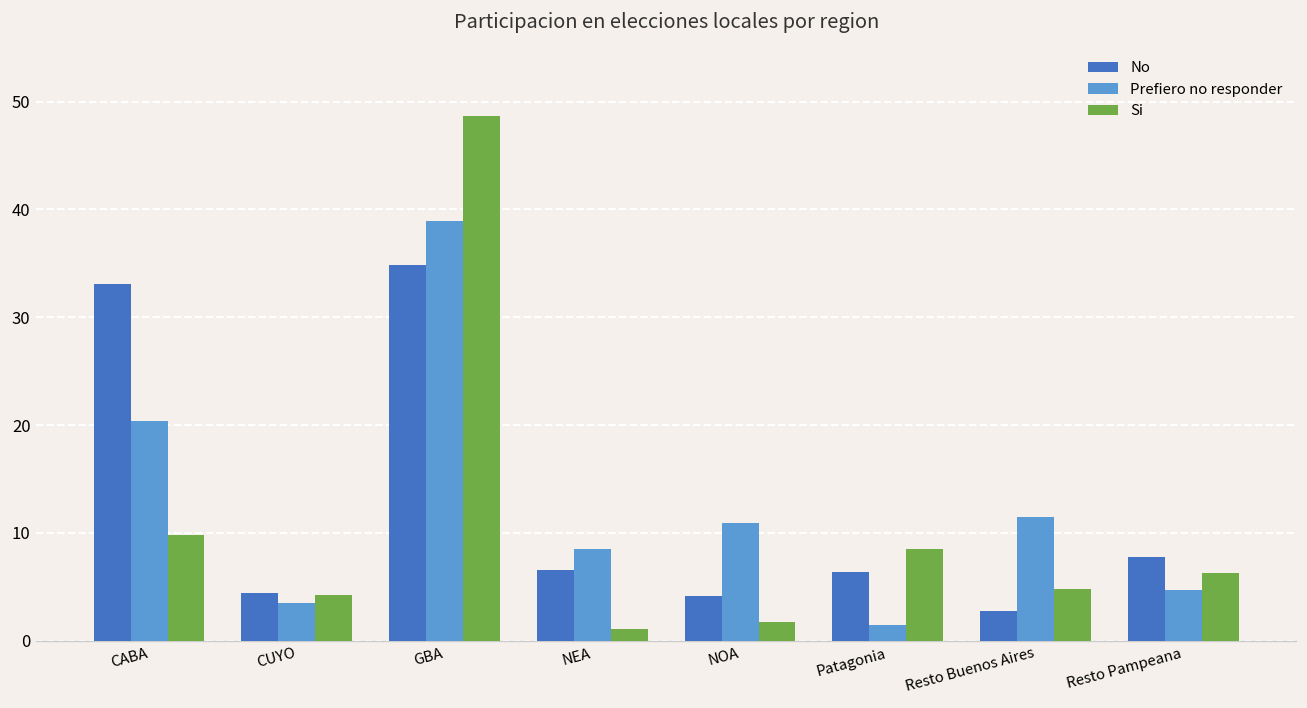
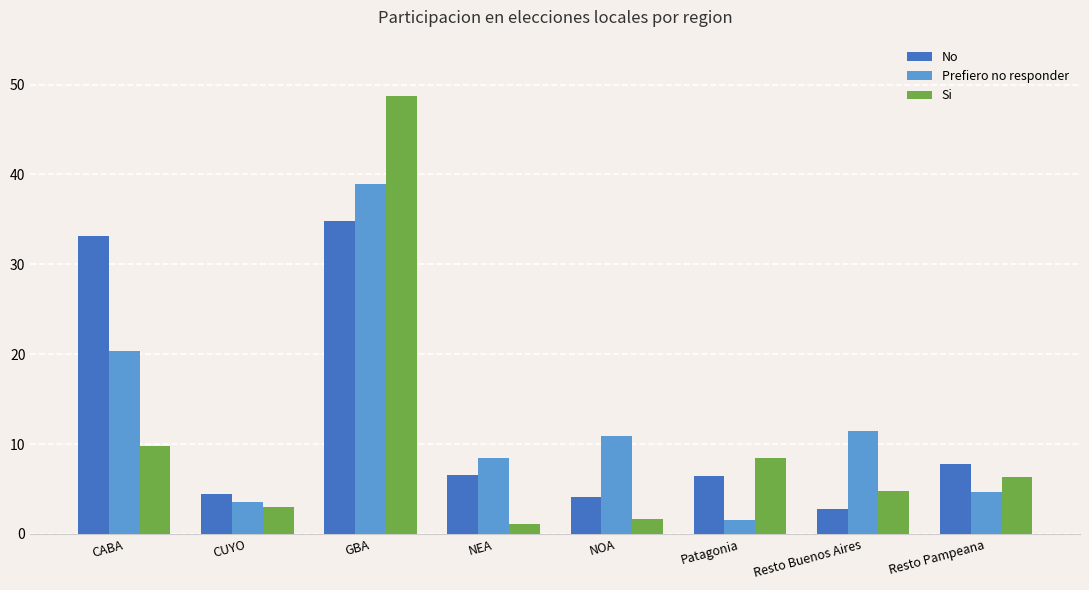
Si, CUYO: 4 -> 3
